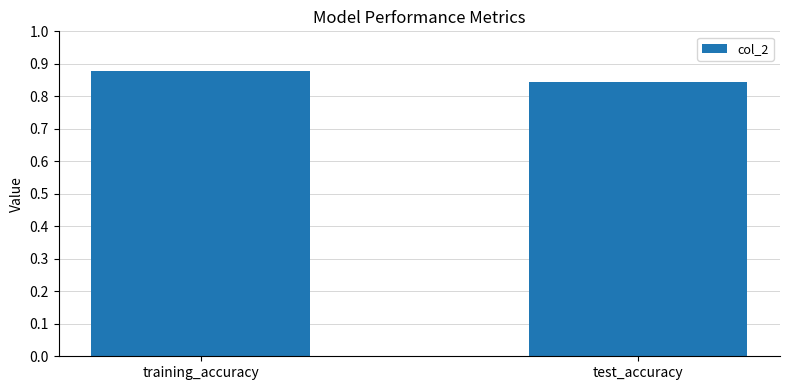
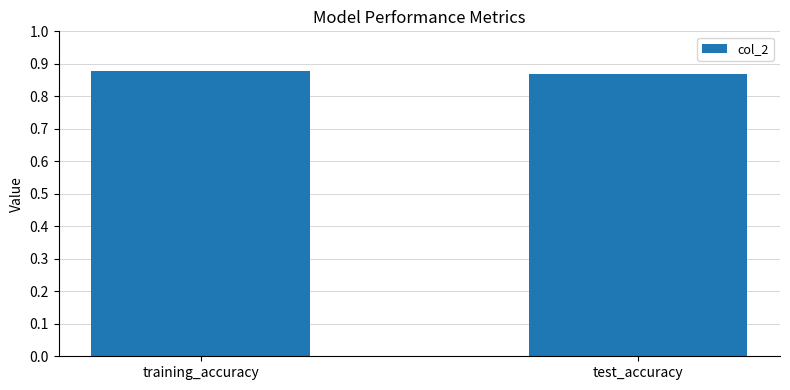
test_accuracy: 0.84 -> 0.87
